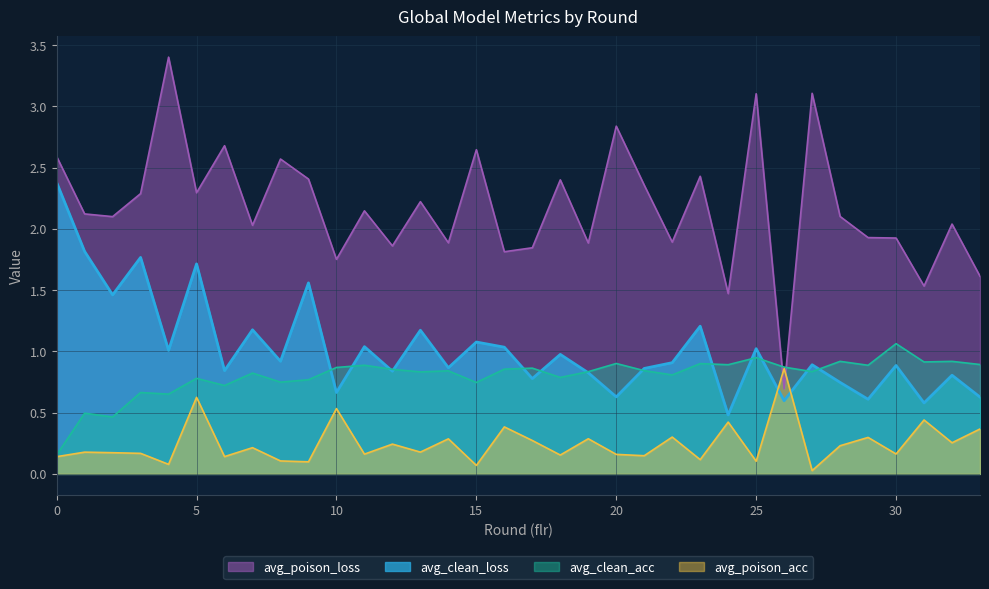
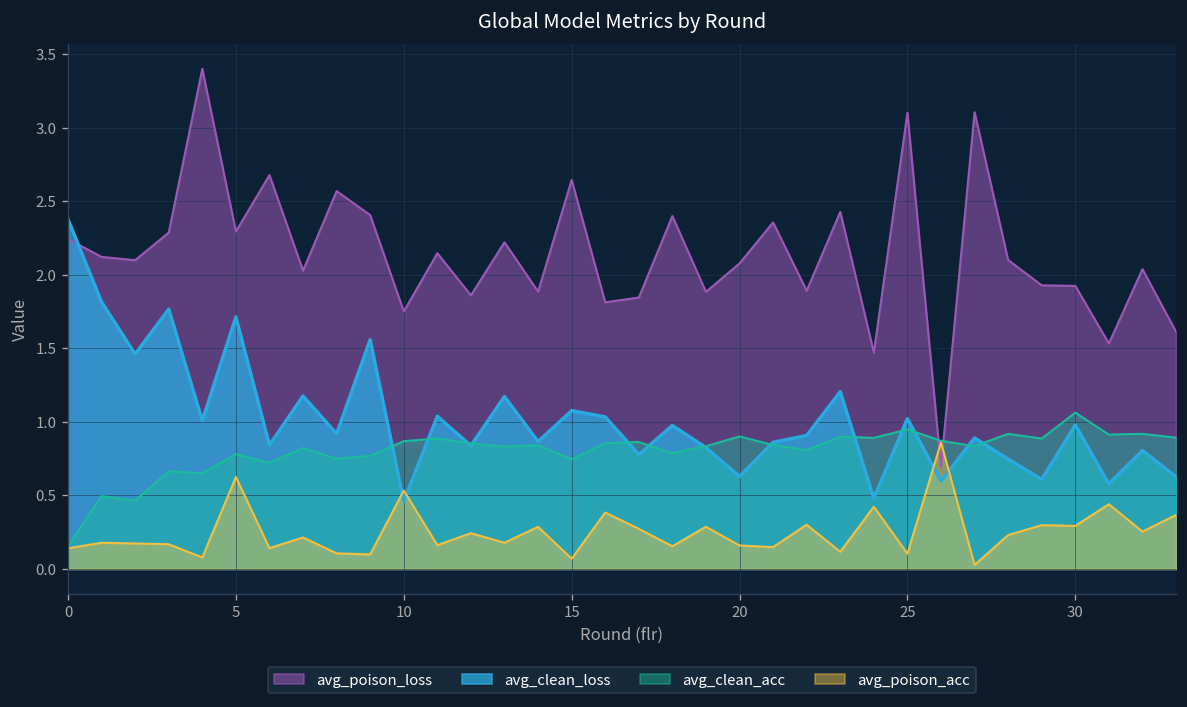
avg_poison_loss, 0: 2.59 -> 2.24
avg_clean_loss, 10: 0.66 -> 0.46
avg_poison_loss, 20: 2.84 -> 2.08
avg_clean_loss, 30: 0.88 -> 0.98
avg_poison_acc, 30: 0.16 -> 0.29
